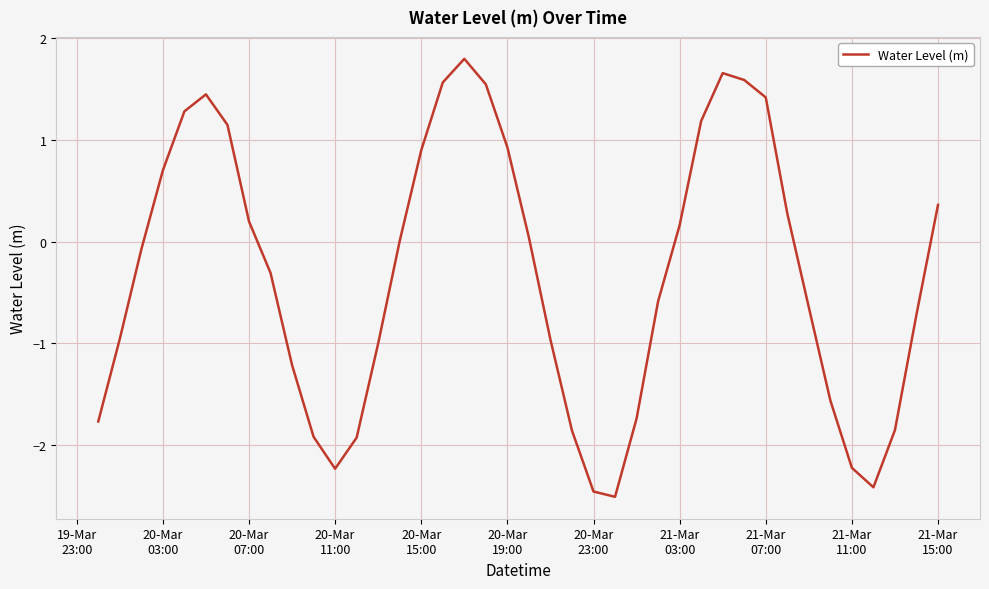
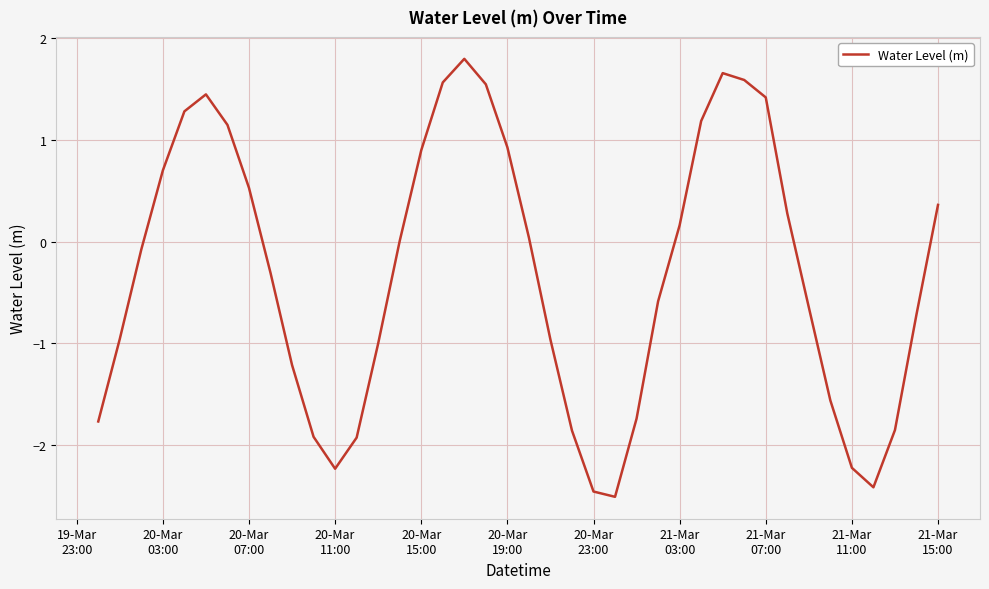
20-Mar 07:00: 0.20 -> 0.53
